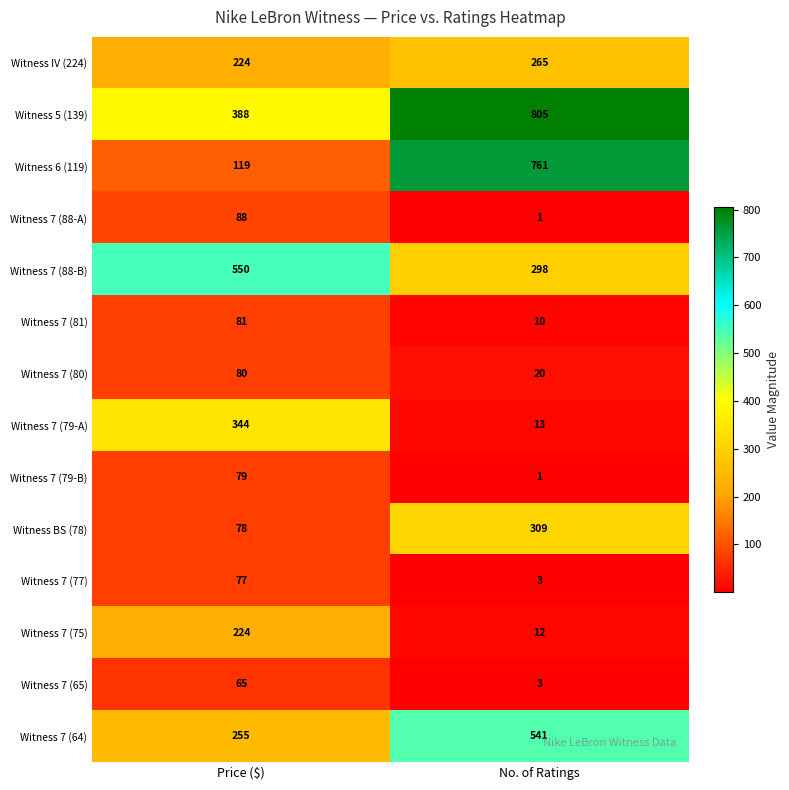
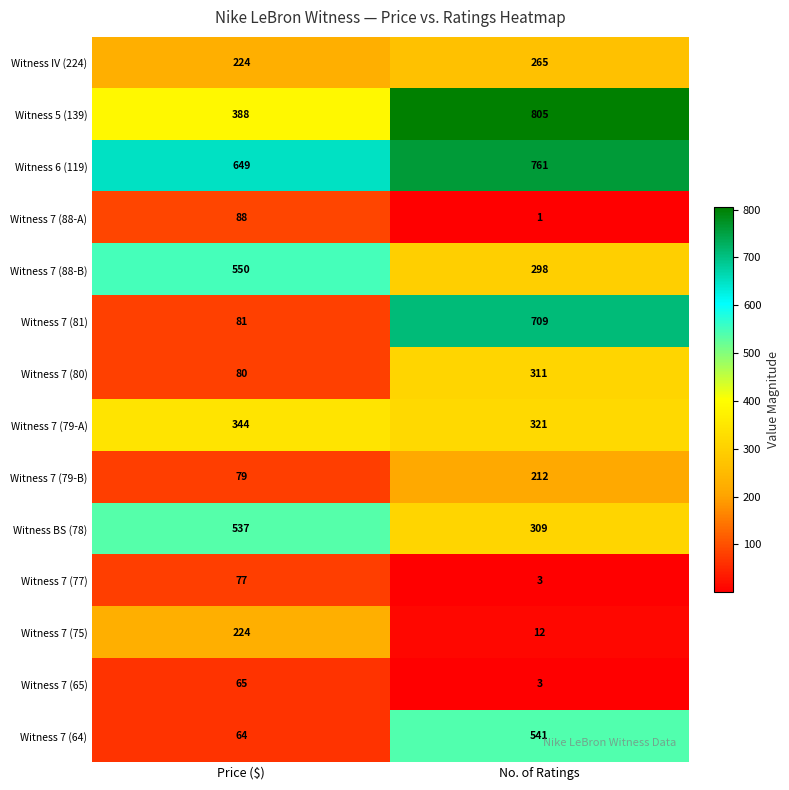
Witness 6 (119), Price ($): 119 -> 649
Witness 7 (81), No. of Ratings: 10 -> 709
Witness 7 (80), No. of Ratings: 20 -> 311
Witness 7 (79-A), No. of Ratings: 13 -> 321
Witness 7 (79-B), No. of Ratings: 1 -> 212
Witness BS (78), Price ($): 78 -> 537
Witness 7 (64), Price ($): 255 -> 64
